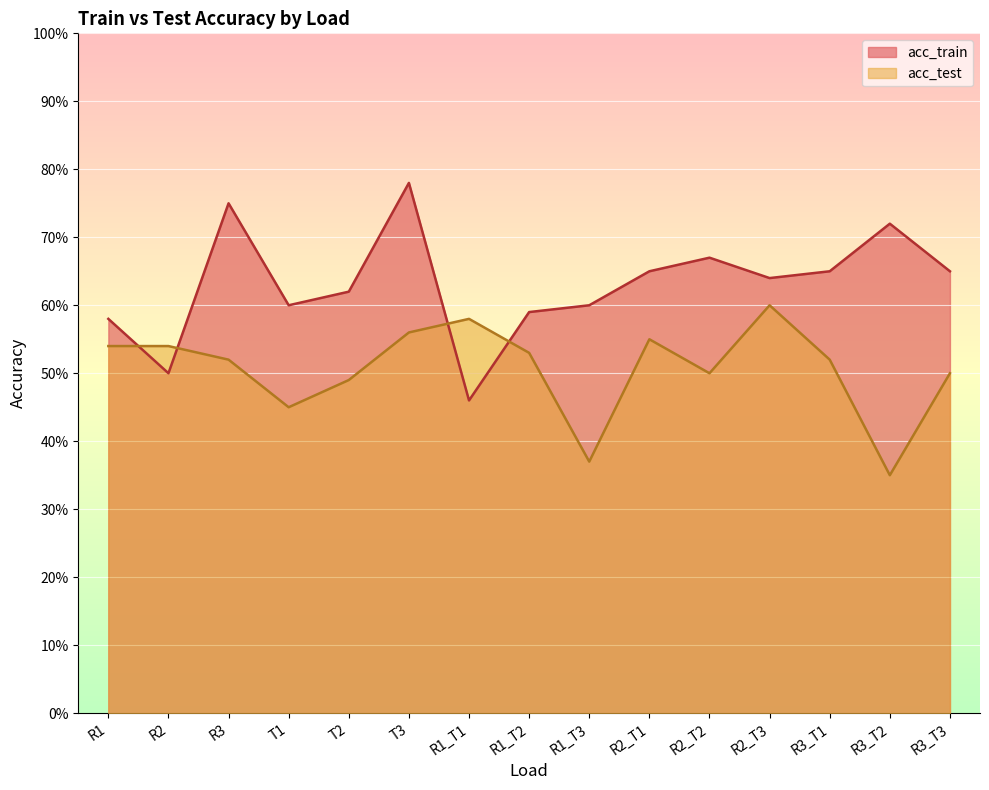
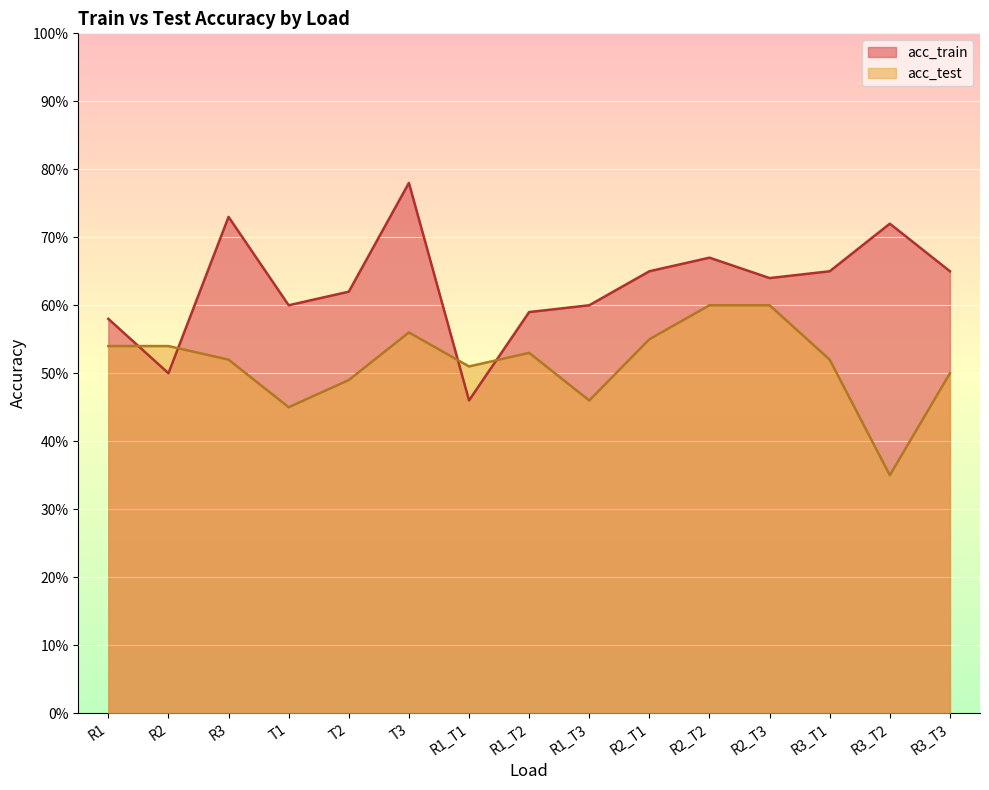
acc_train, R3: 75% -> 73%
acc_test, R1_T1: 58% -> 51%
acc_test, R1_T3: 37% -> 46%
acc_test, R2_T2: 50% -> 60%
